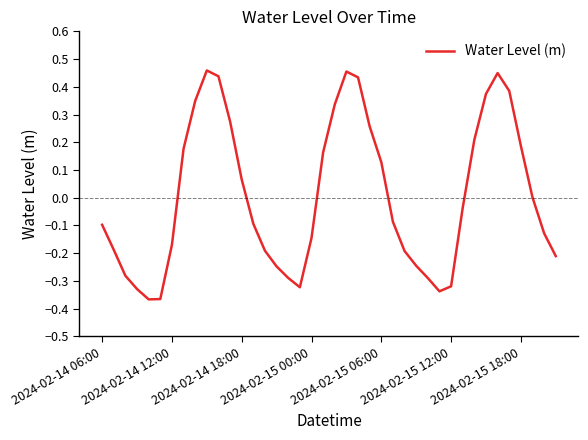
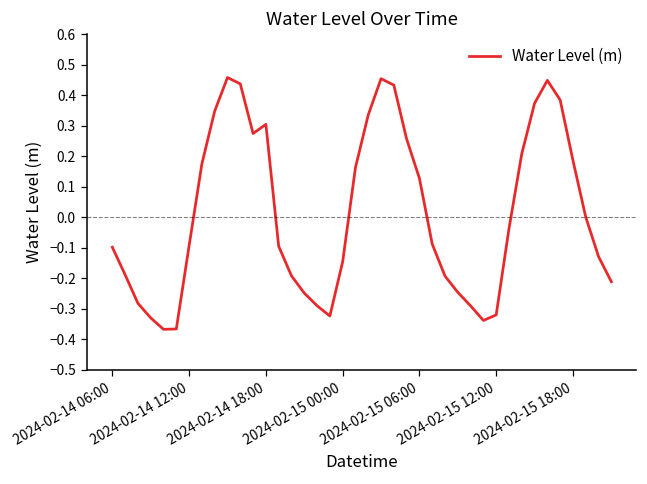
2024-02-14 12:00: -0.17 -> -0.09
2024-02-14 18:00: 0.07 -> 0.31
